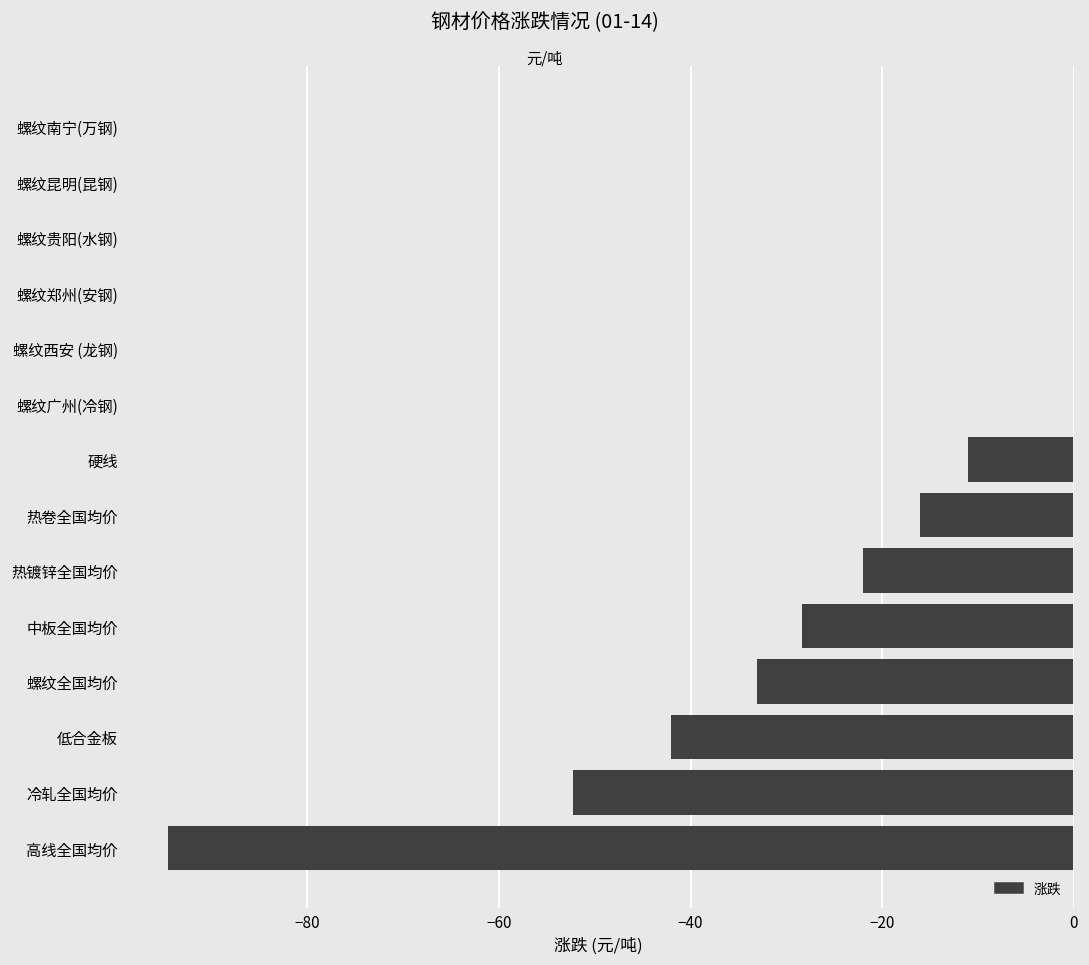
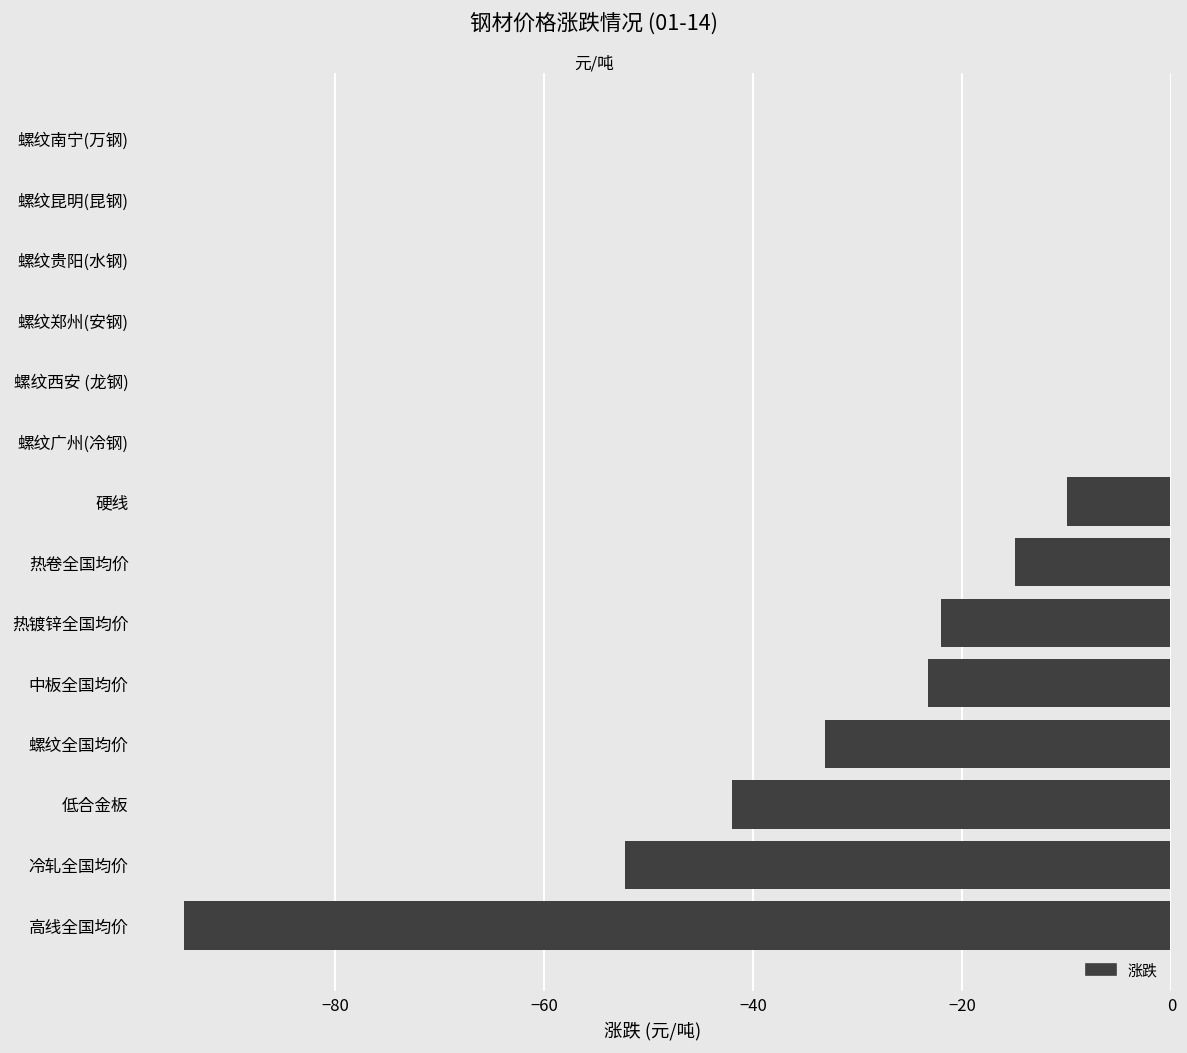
硬线: -11 -> -10
热卷全国均价: -16 -> -15
中板全国均价: -28 -> -23
